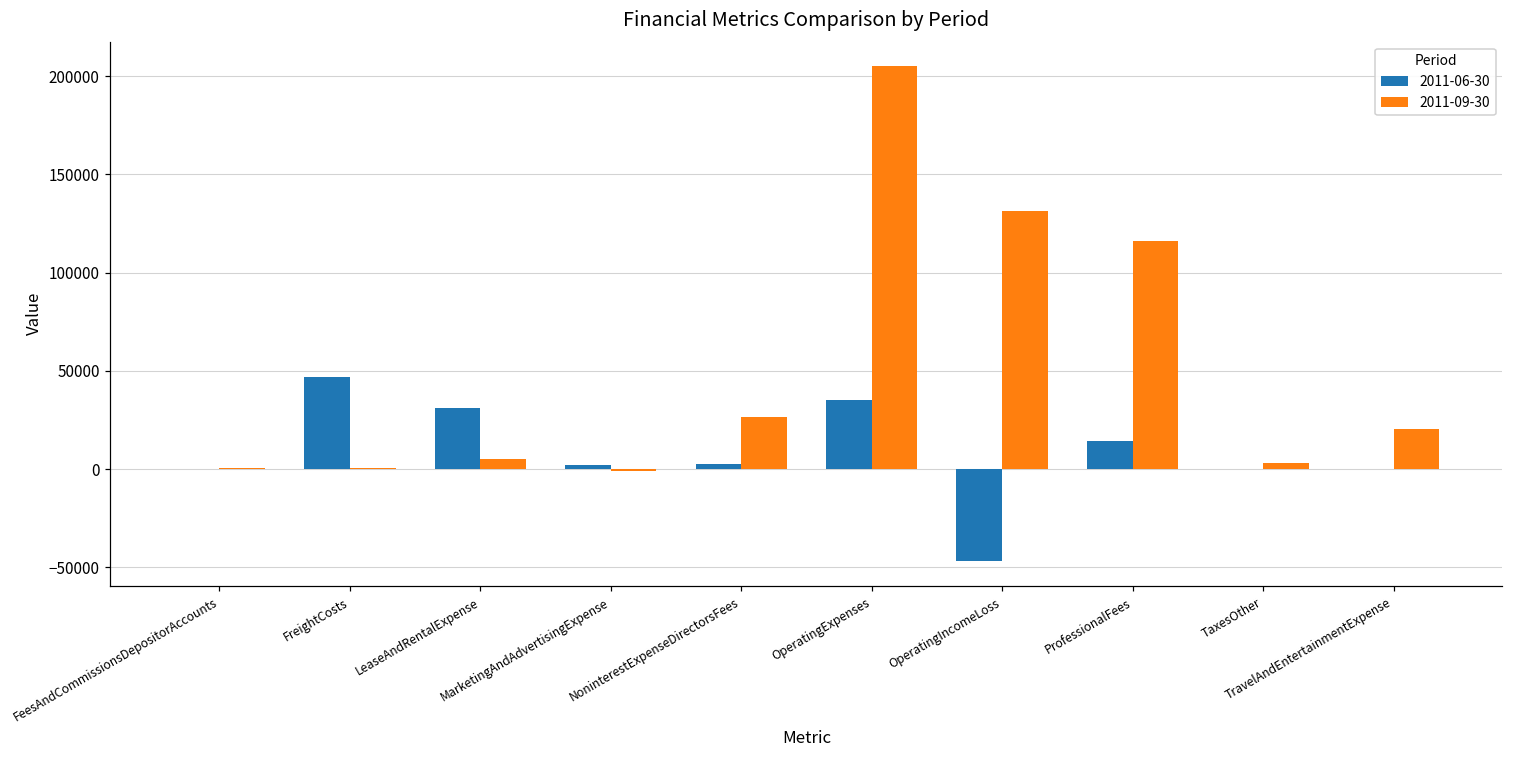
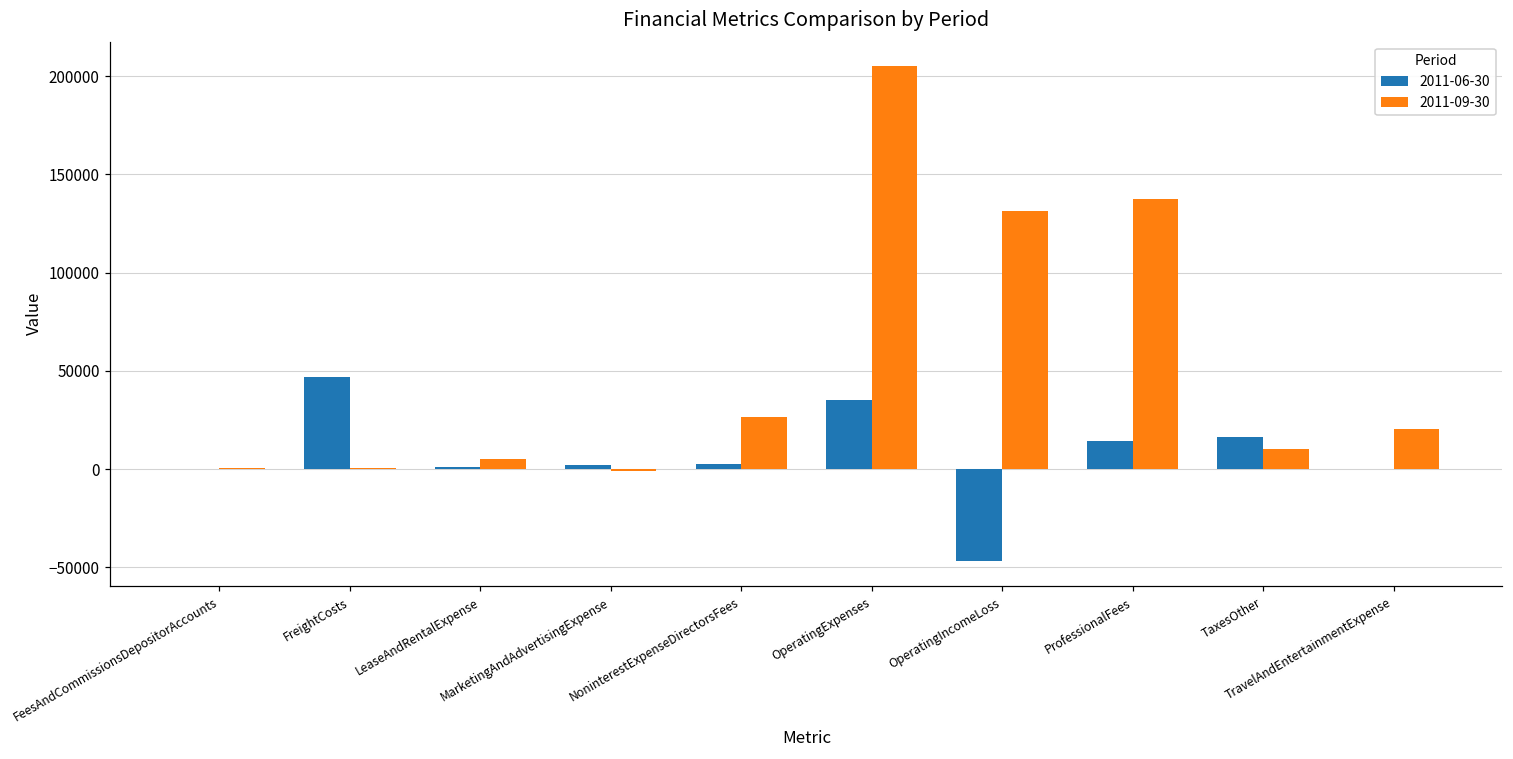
2011-06-30, LeaseAndRentalExpense: 31000 -> 1000
2011-09-30, ProfessionalFees: 116000 -> 138000
2011-06-30, TaxesOther: 0 -> 16000
2011-09-30, TaxesOther: 3000 -> 10000
